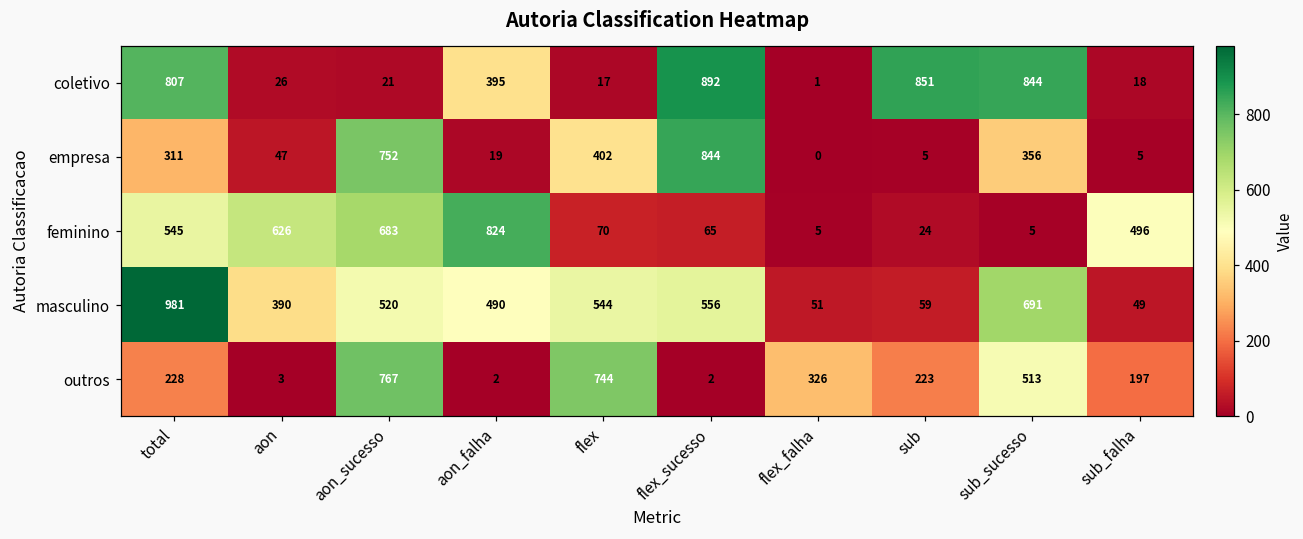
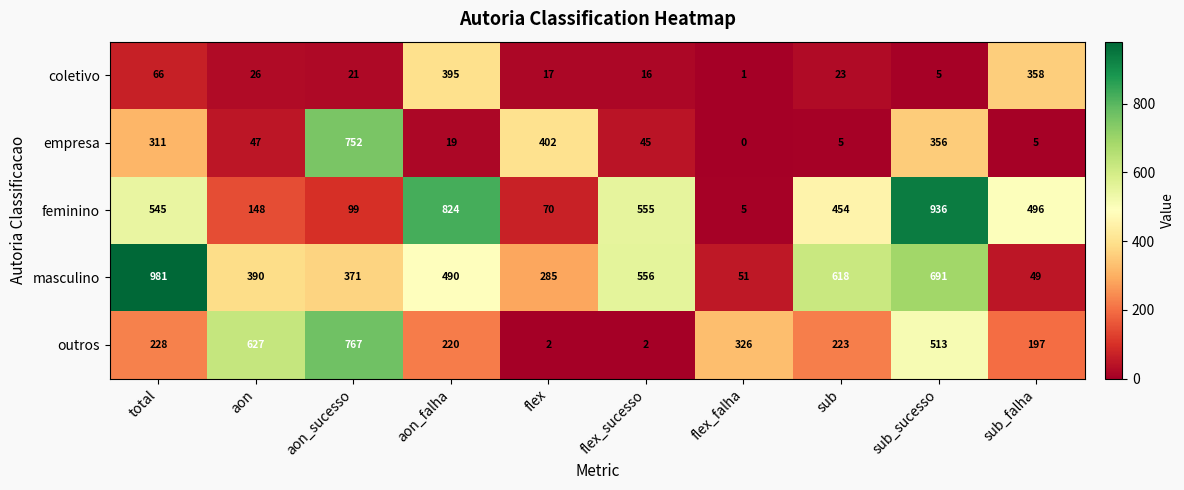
coletivo, total: 807 -> 66
coletivo, flex_sucesso: 892 -> 16
coletivo, sub: 851 -> 23
coletivo, sub_sucesso: 844 -> 5
coletivo, sub_falha: 18 -> 358
empresa, flex_sucesso: 844 -> 45
feminino, aon: 626 -> 148
feminino, aon_sucesso: 683 -> 99
feminino, flex_sucesso: 65 -> 555
feminino, sub: 24 -> 454
feminino, sub_sucesso: 5 -> 936
masculino, aon_sucesso: 520 -> 371
masculino, flex: 544 -> 285
masculino, sub: 59 -> 618
outros, aon: 3 -> 627
outros, aon_falha: 2 -> 220
outros, flex: 744 -> 2
